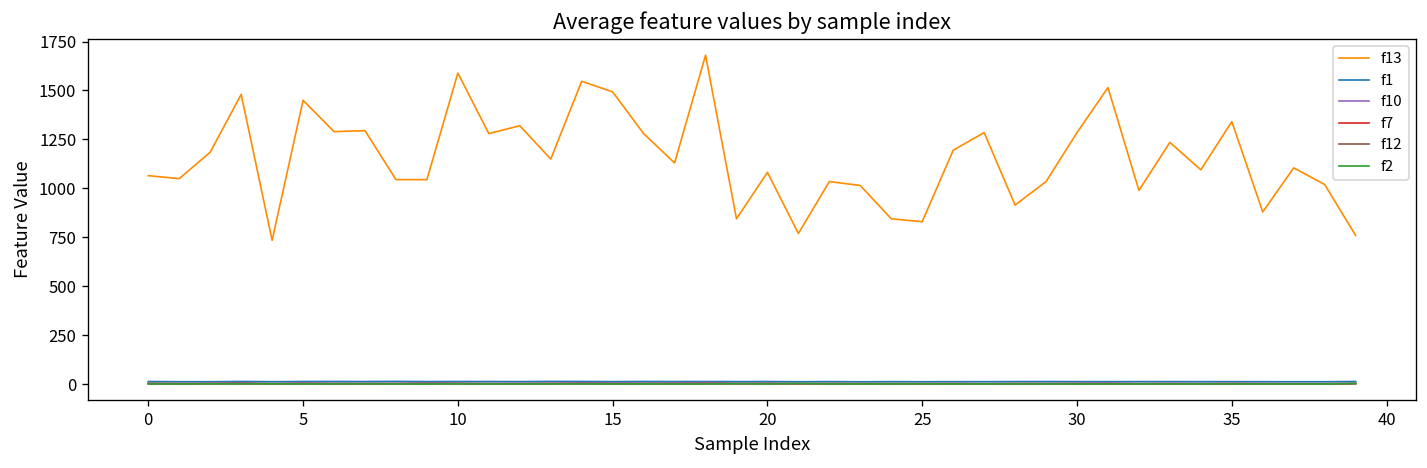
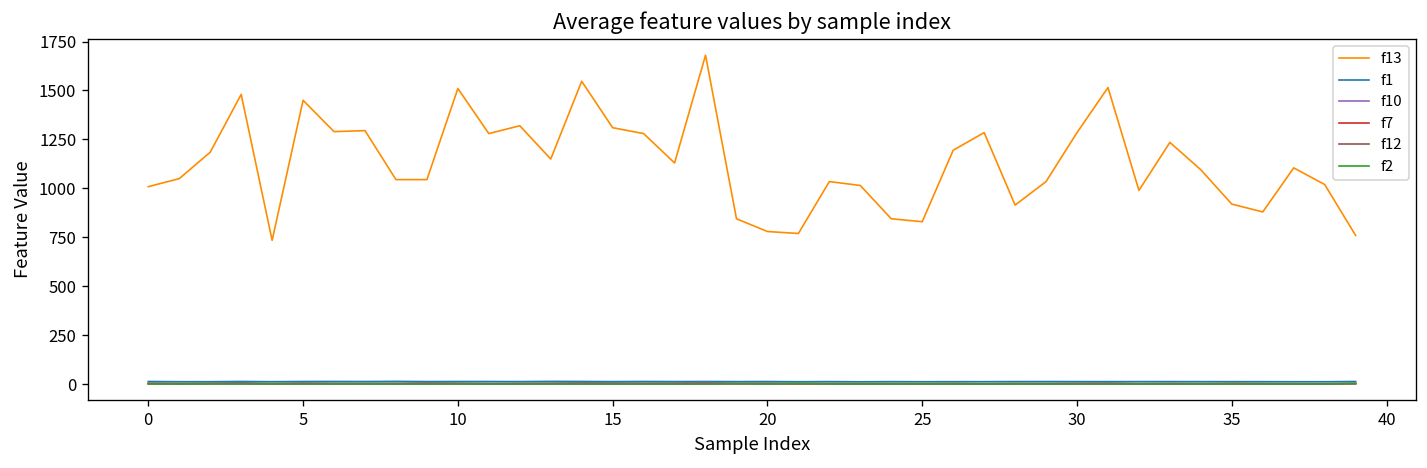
f13, 0: 1070 -> 1010
f13, 10: 1590 -> 1510
f13, 15: 1490 -> 1310
f13, 20: 1080 -> 780
f13, 35: 1340 -> 920
